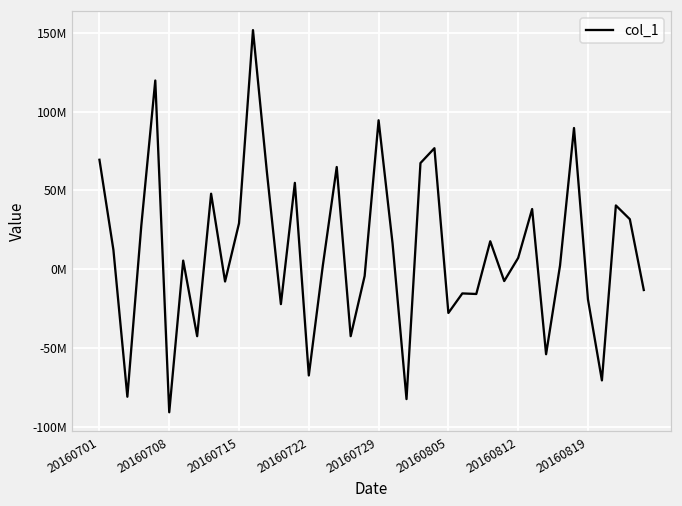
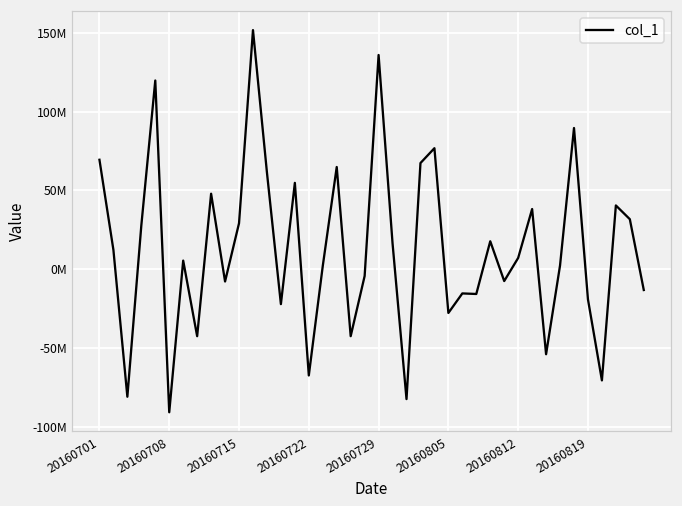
20160729: 95000000 -> 136000000
